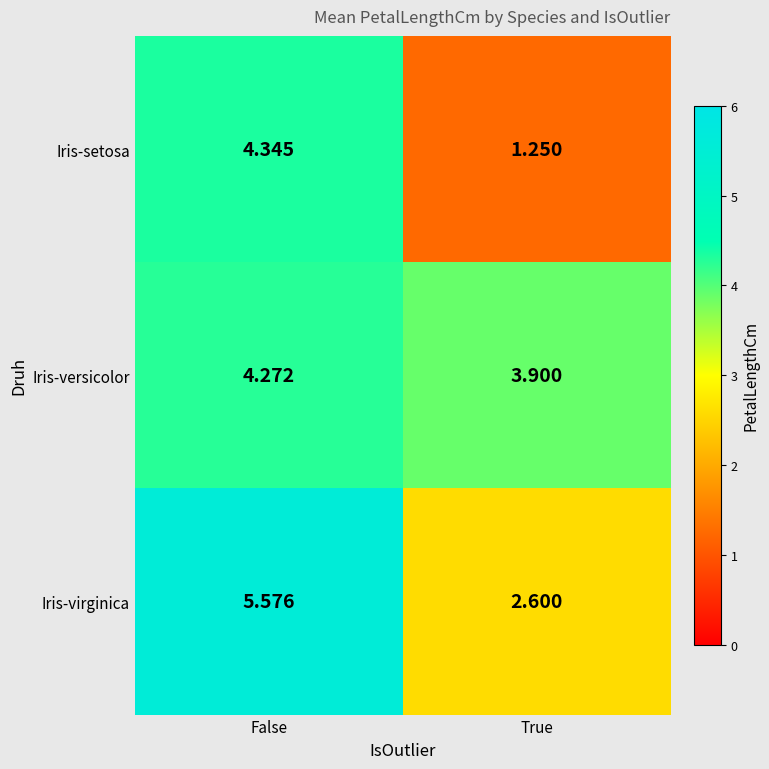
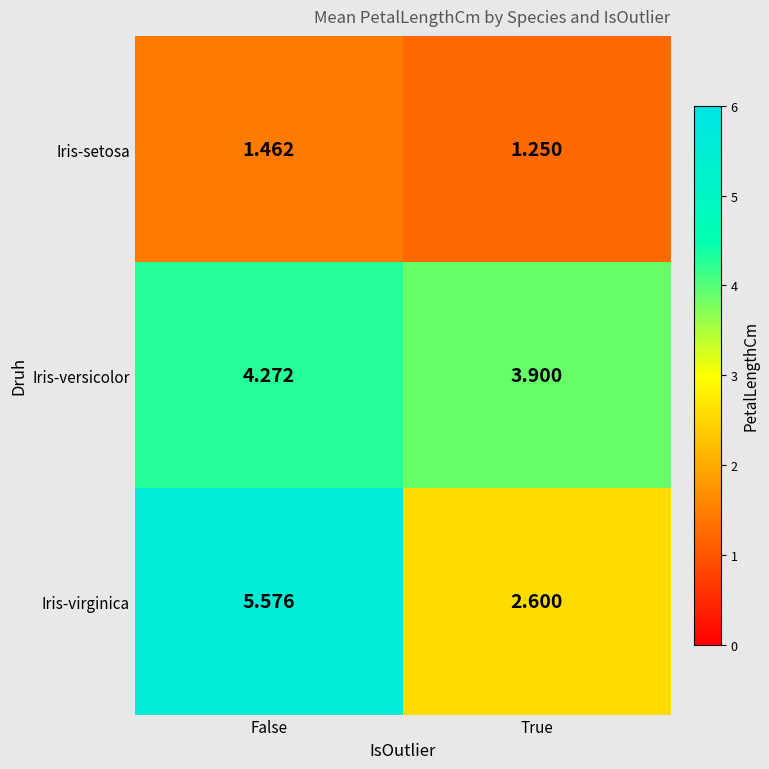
Iris-setosa, False: 4.345 -> 1.462
